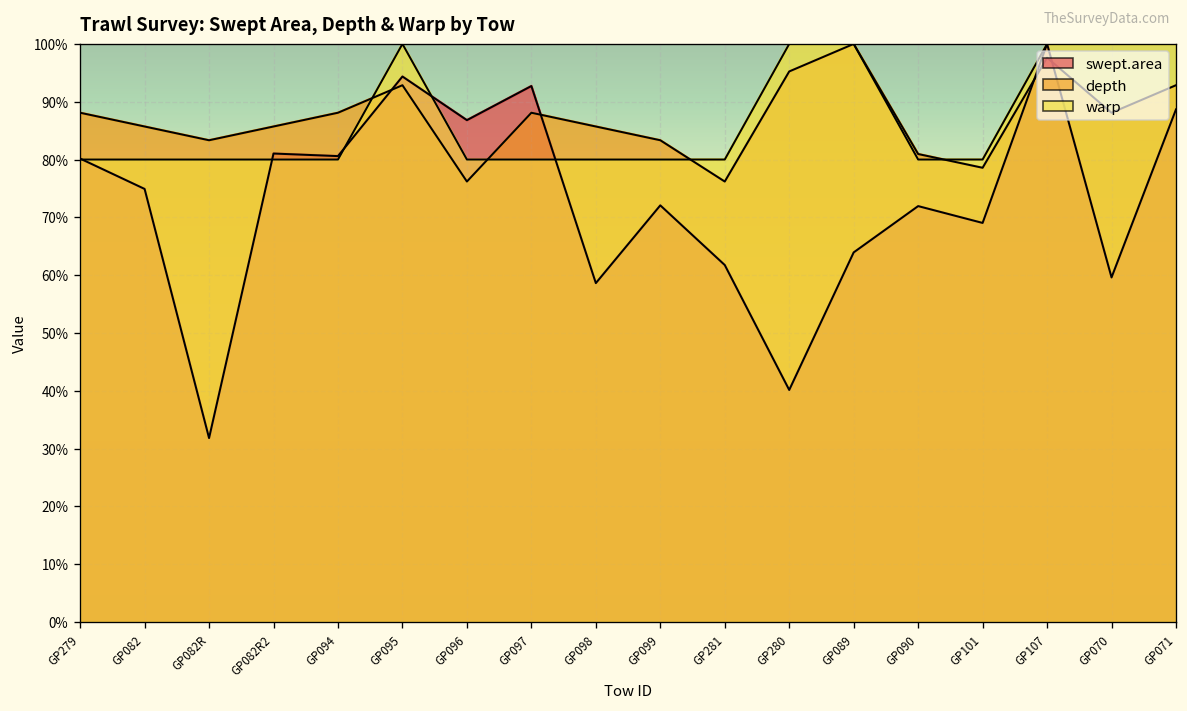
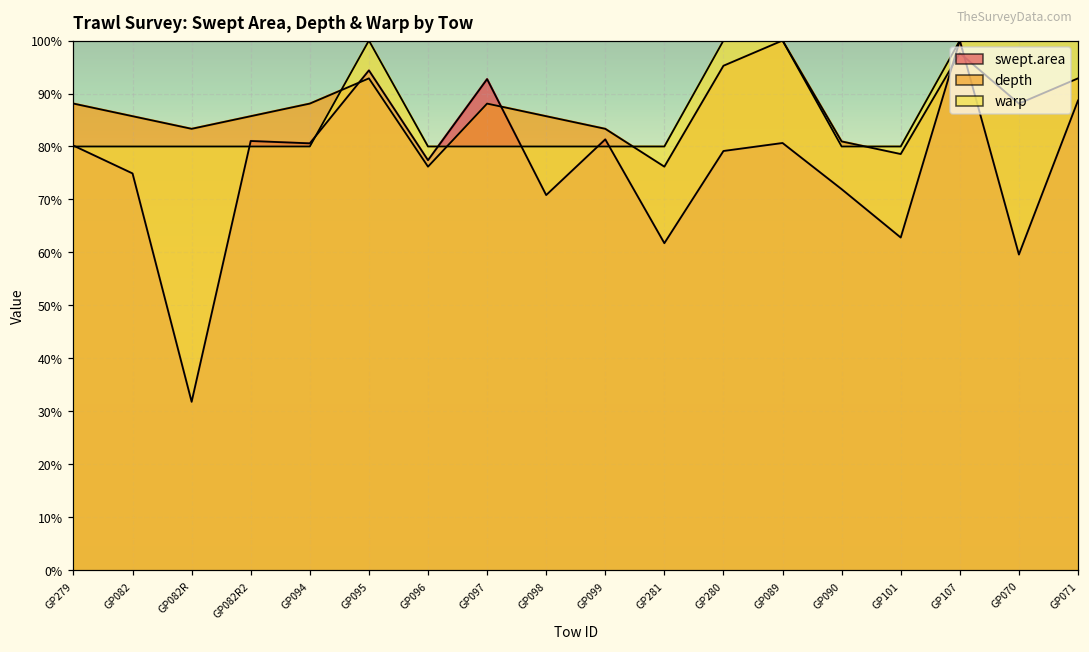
swept.area, GP096: 87% -> 77%
swept.area, GP098: 59% -> 71%
swept.area, GP099: 72% -> 81%
swept.area, GP280: 40% -> 79%
swept.area, GP089: 64% -> 81%
swept.area, GP101: 69% -> 63%
